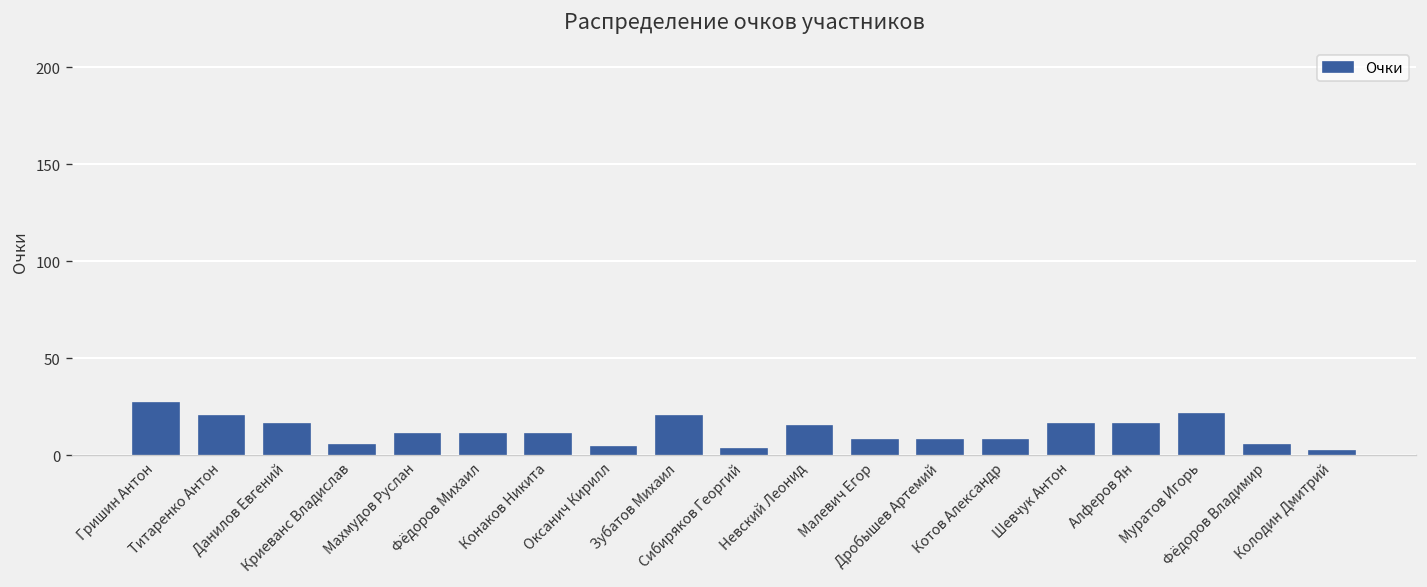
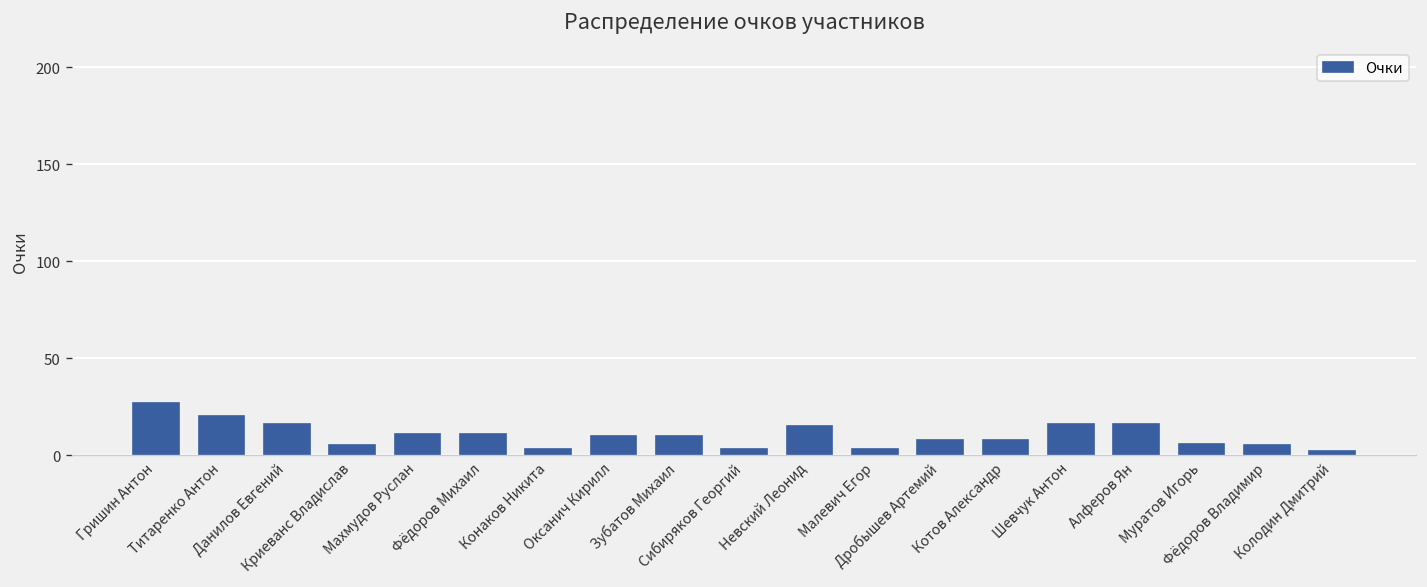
Конаков Никита: 11 -> 3
Оксанич Кирилл: 4 -> 10
Зубатов Михаил: 20 -> 10
Малевич Егор: 8 -> 3
Муратов Игорь: 21 -> 6
